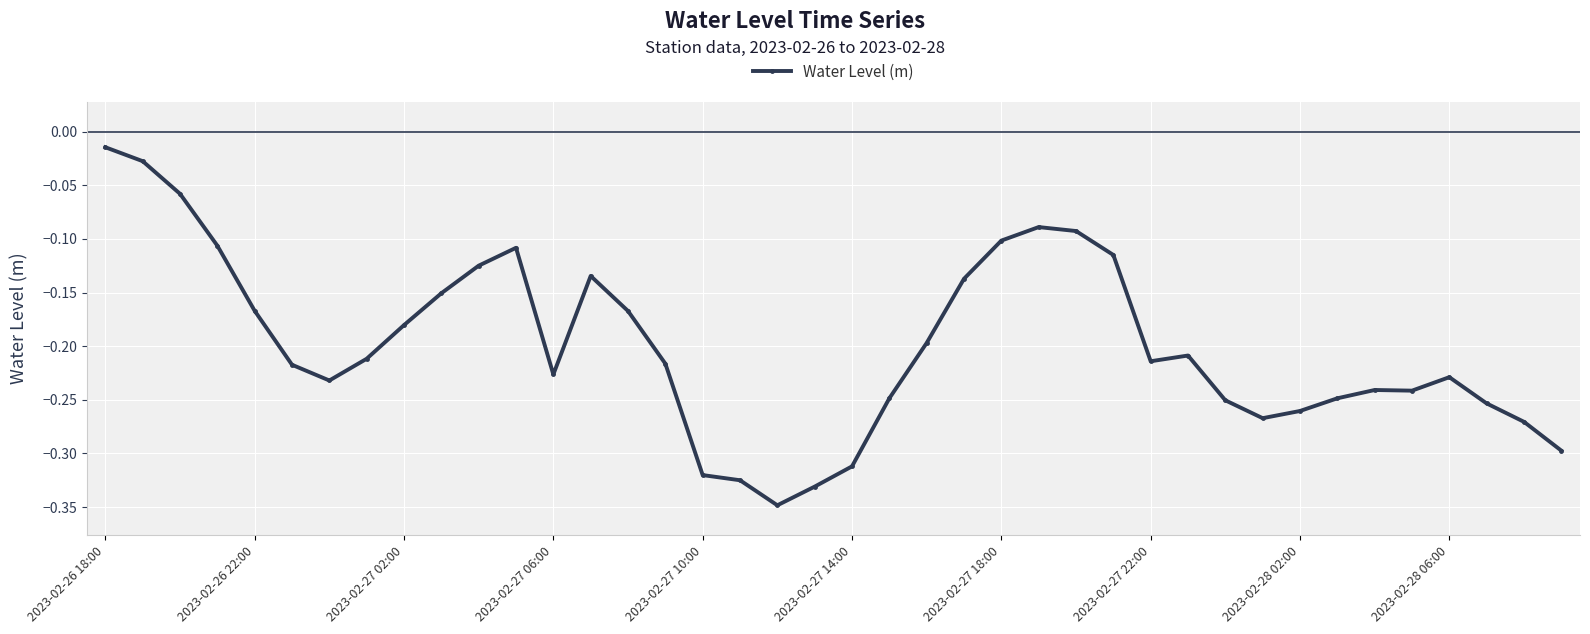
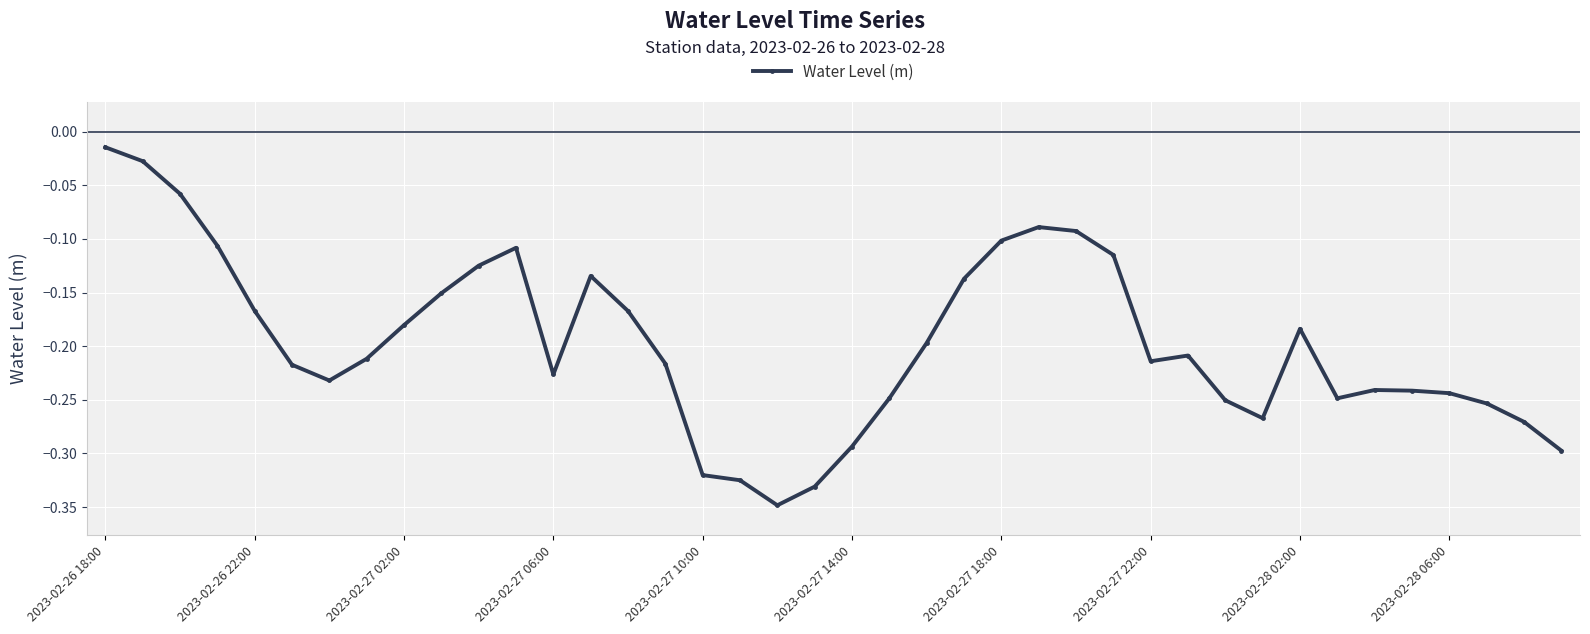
2023-02-27 14:00: -0.312 -> -0.294
2023-02-28 02:00: -0.260 -> -0.184
2023-02-28 06:00: -0.229 -> -0.244
